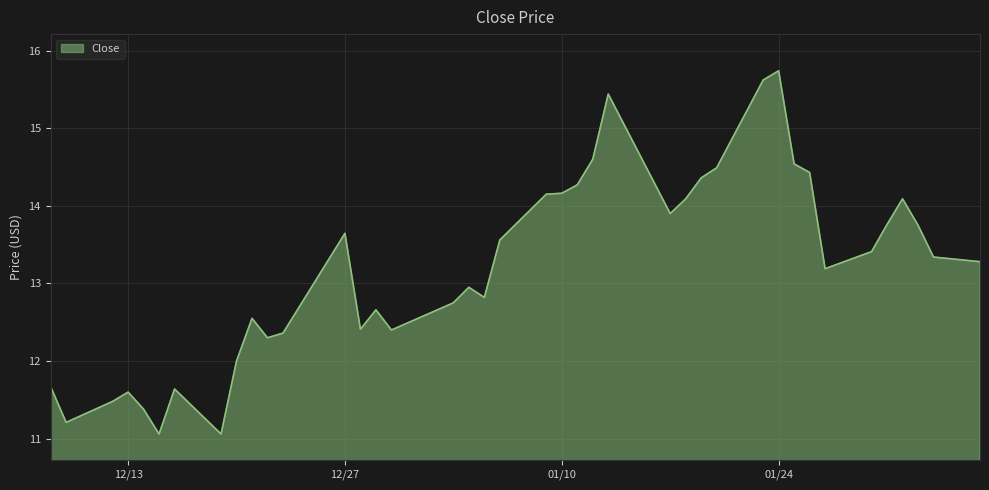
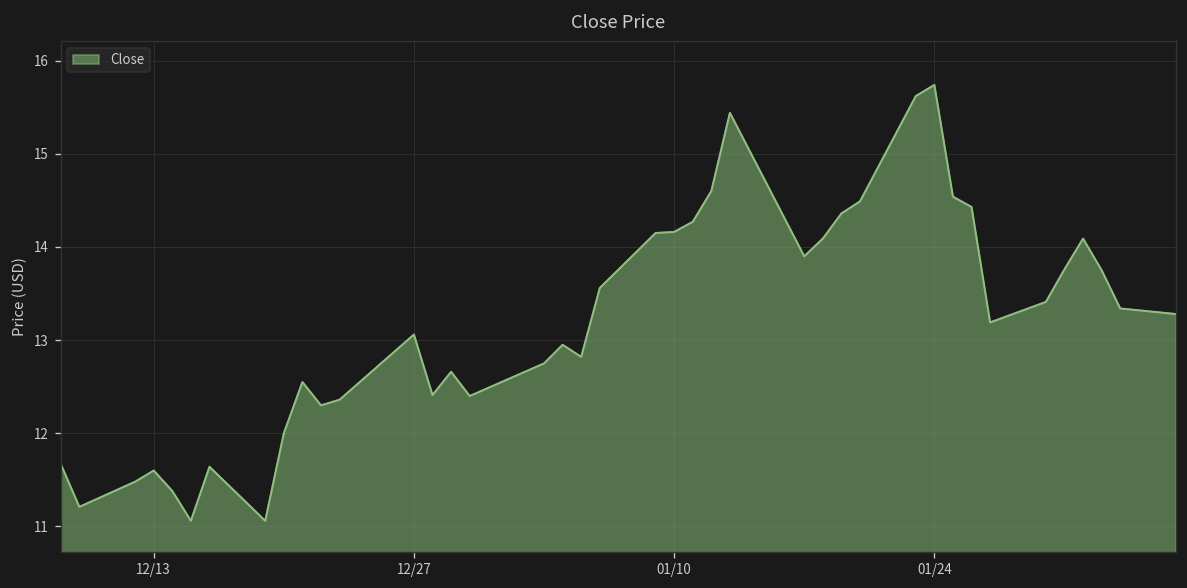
12/27: 13.6 -> 13.1
